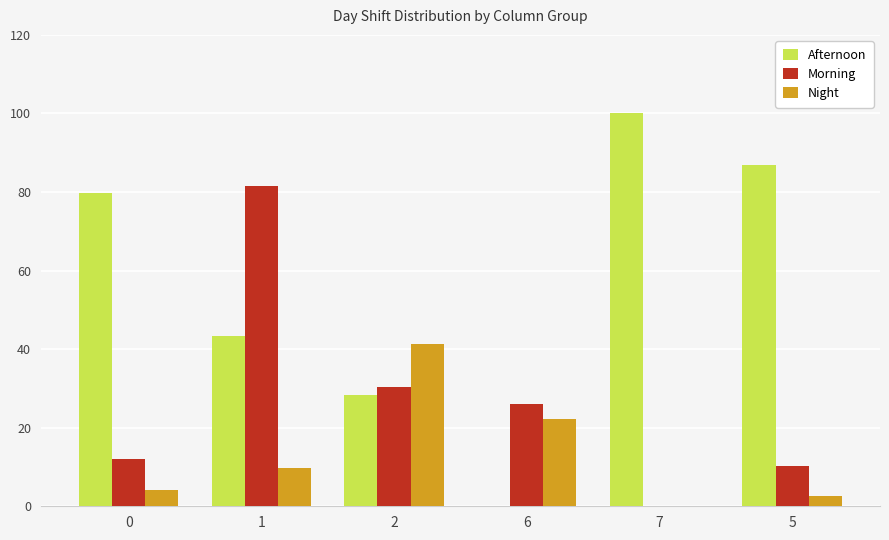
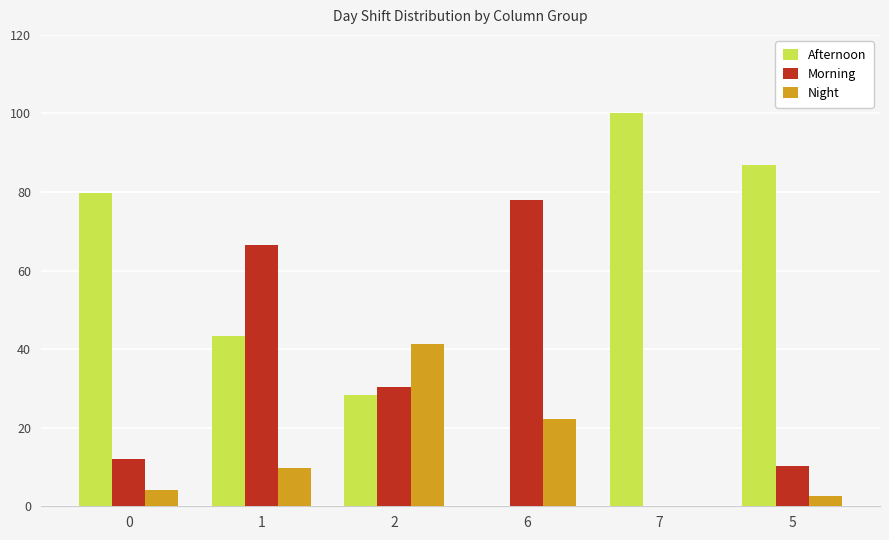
Morning, 1: 82 -> 66
Morning, 6: 26 -> 78
